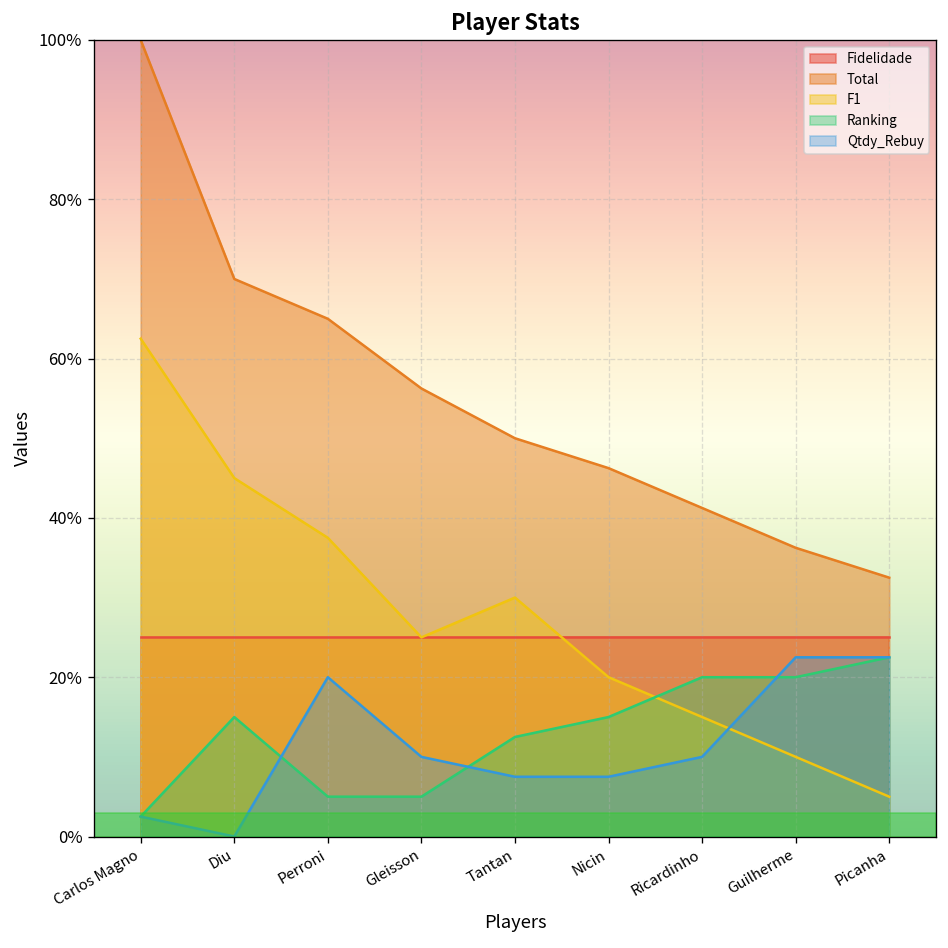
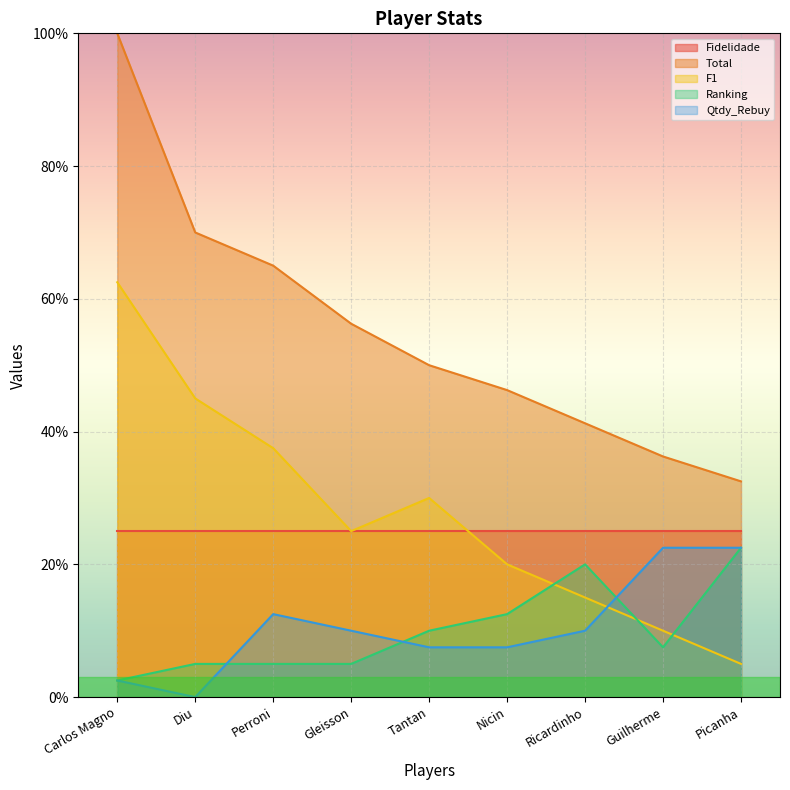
Ranking, Diu: 15% -> 5%
Qtdy_Rebuy, Perroni: 20% -> 13%
Ranking, Tantan: 13% -> 10%
Ranking, Nicin: 15% -> 13%
Ranking, Guilherme: 20% -> 8%
